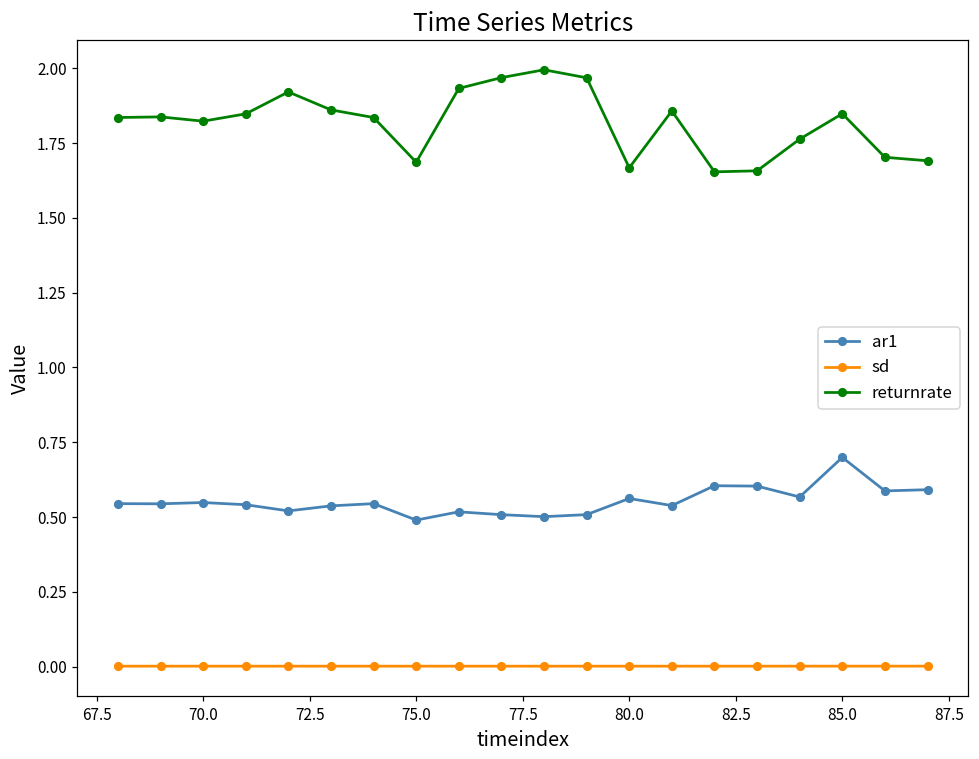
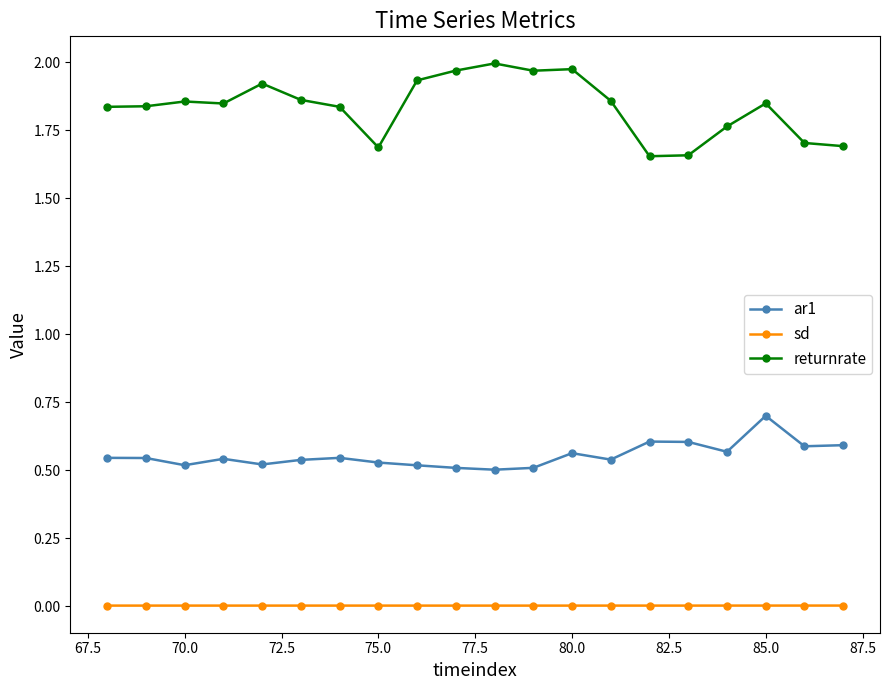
ar1, 70.0: 0.55 -> 0.52
returnrate, 70.0: 1.82 -> 1.85
ar1, 75.0: 0.49 -> 0.53
returnrate, 80.0: 1.67 -> 1.97
